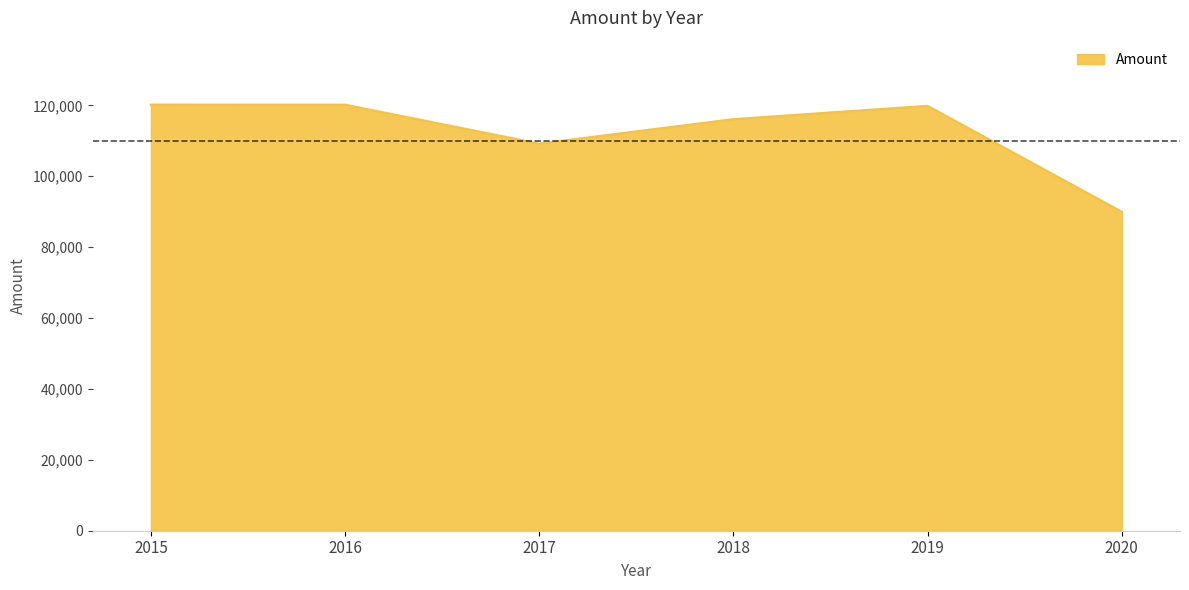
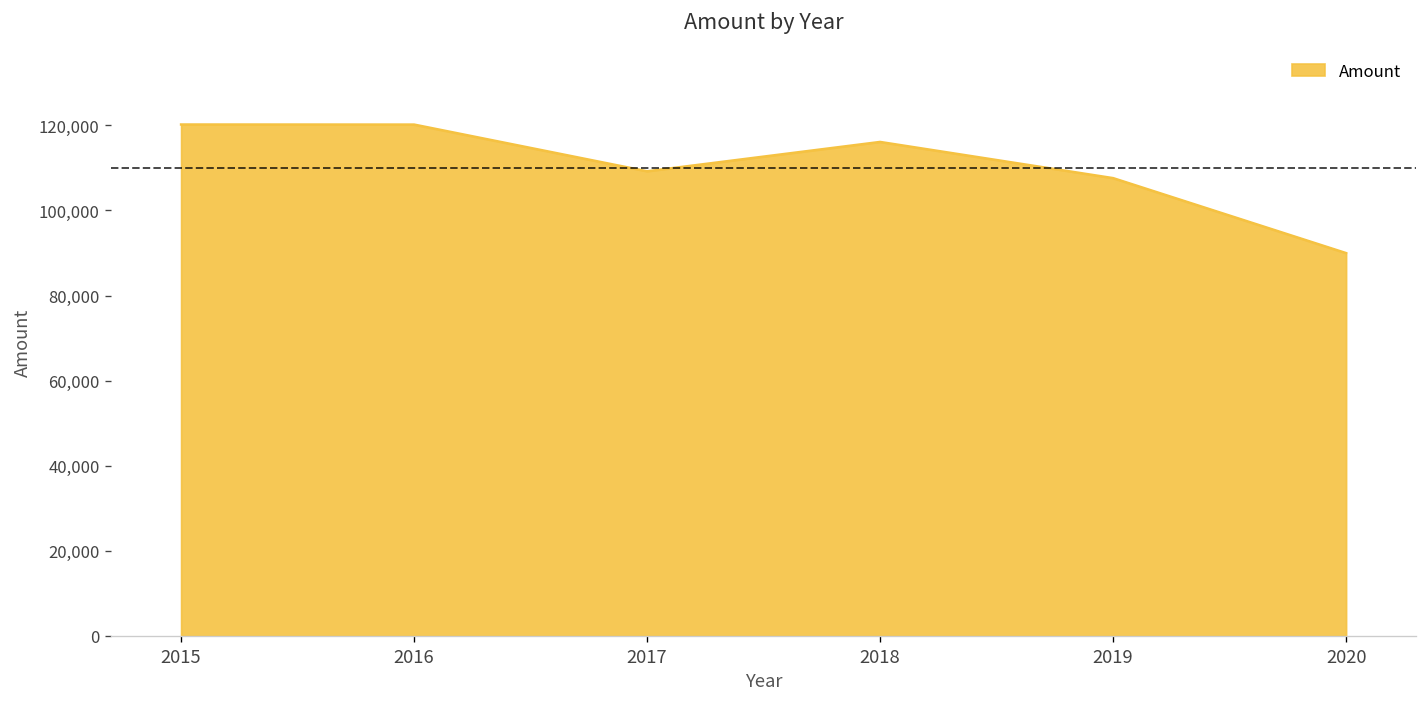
2019: 120,000 -> 108,000
